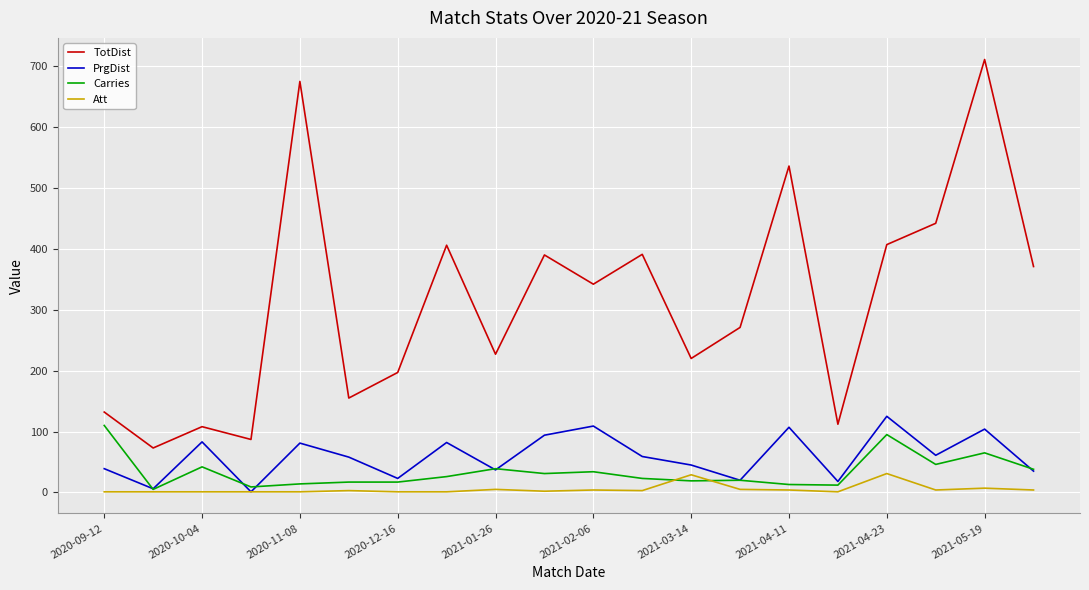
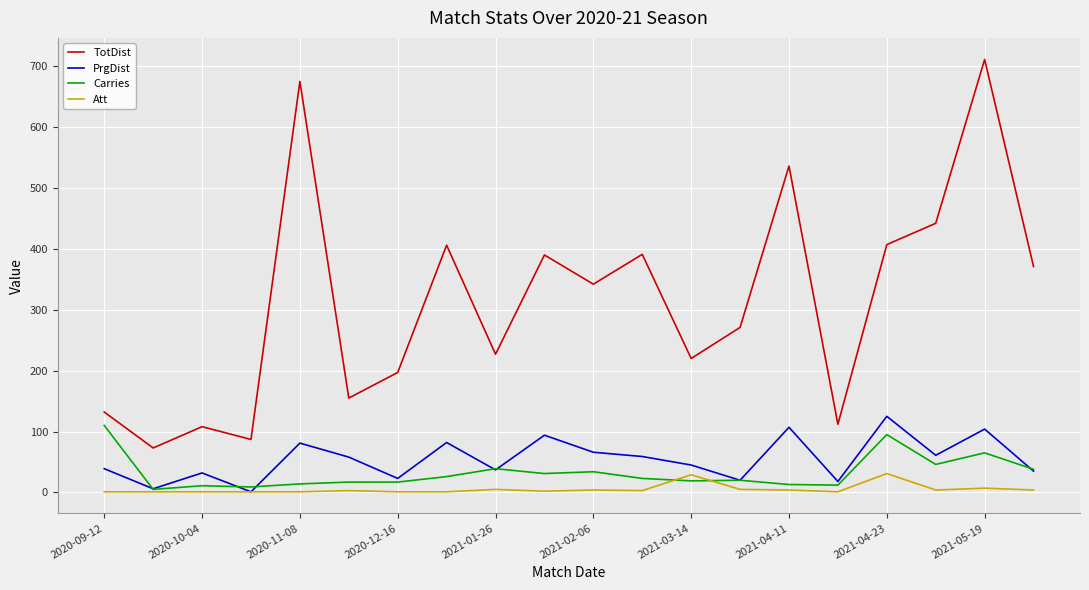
PrgDist, 2020-10-04: 80 -> 30
Carries, 2020-10-04: 40 -> 10
PrgDist, 2021-02-06: 110 -> 70
